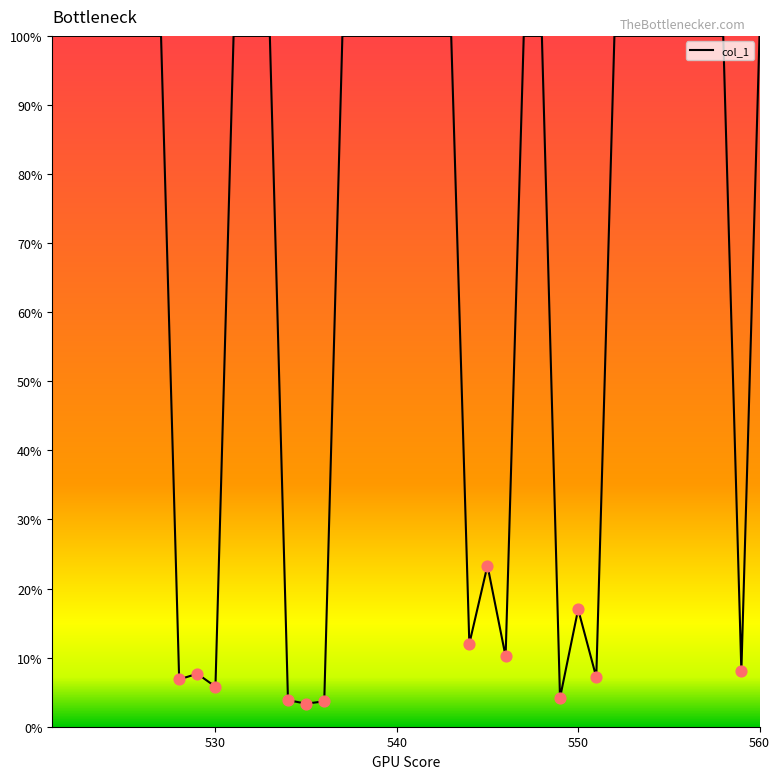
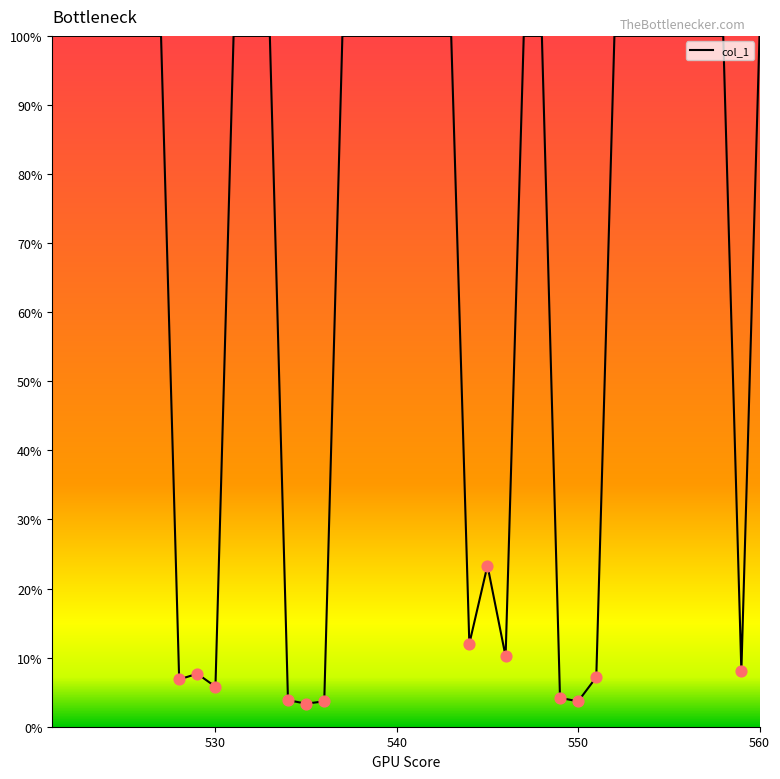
col_1, 550: 17% -> 4%
